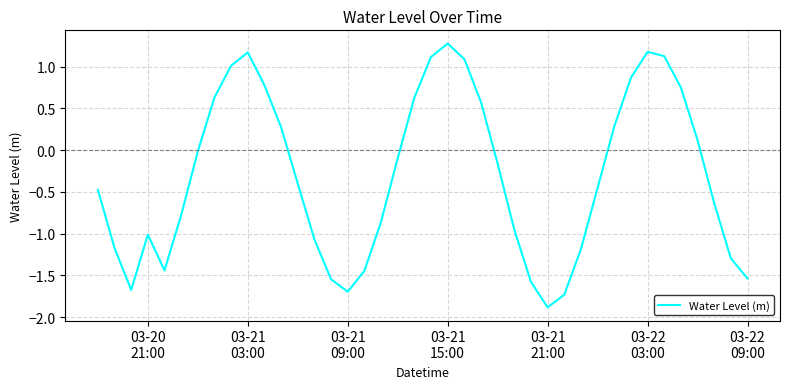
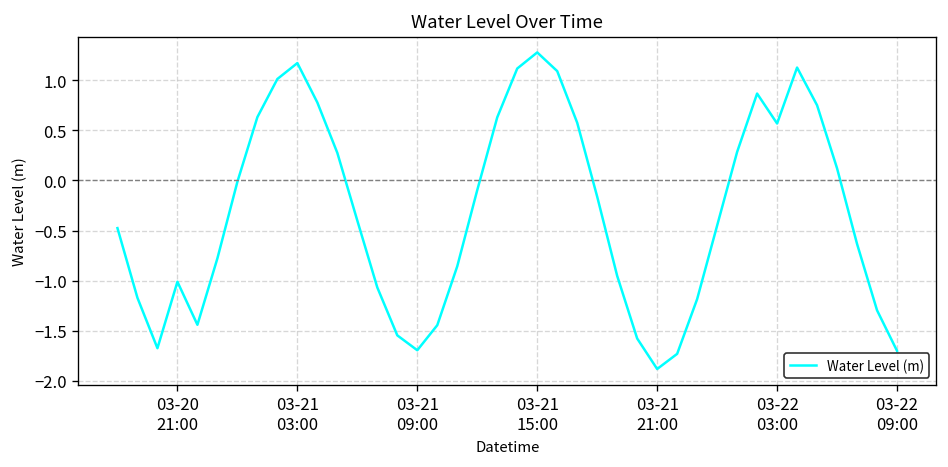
03-22 03:00: 1.2 -> 0.6
03-22 09:00: -1.5 -> -1.7
